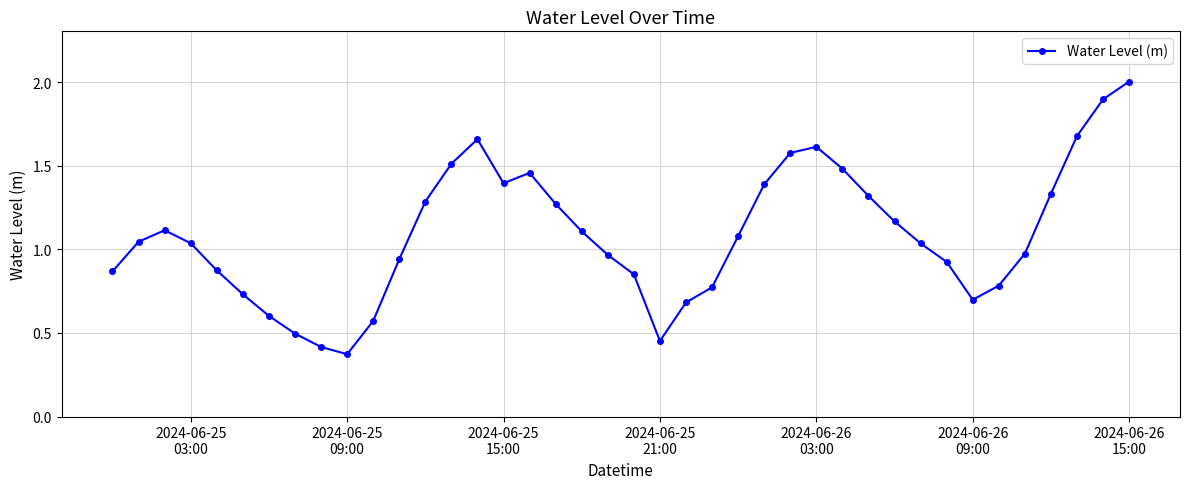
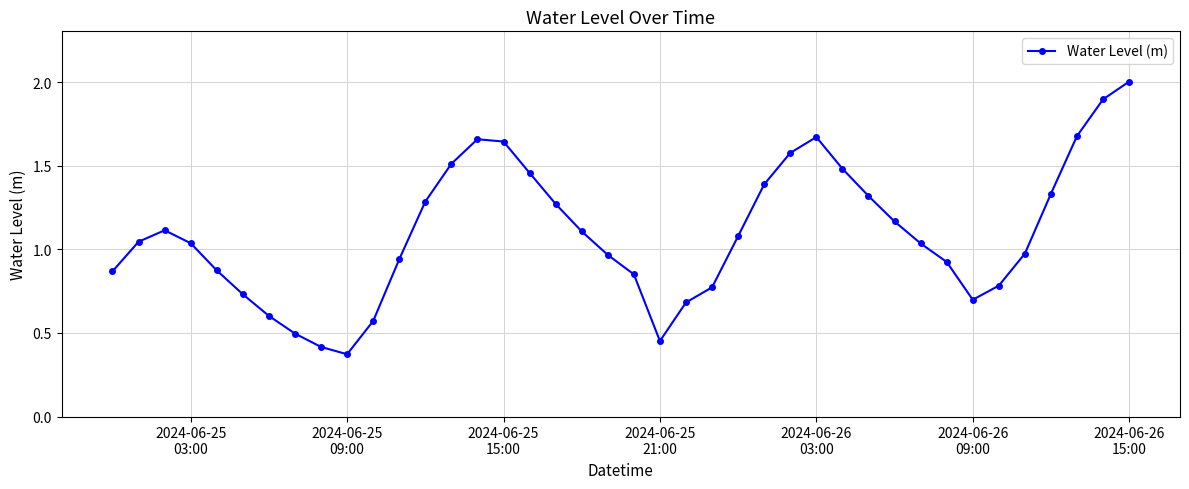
2024-06-25 15:00: 1.40 -> 1.64
2024-06-26 03:00: 1.61 -> 1.67
